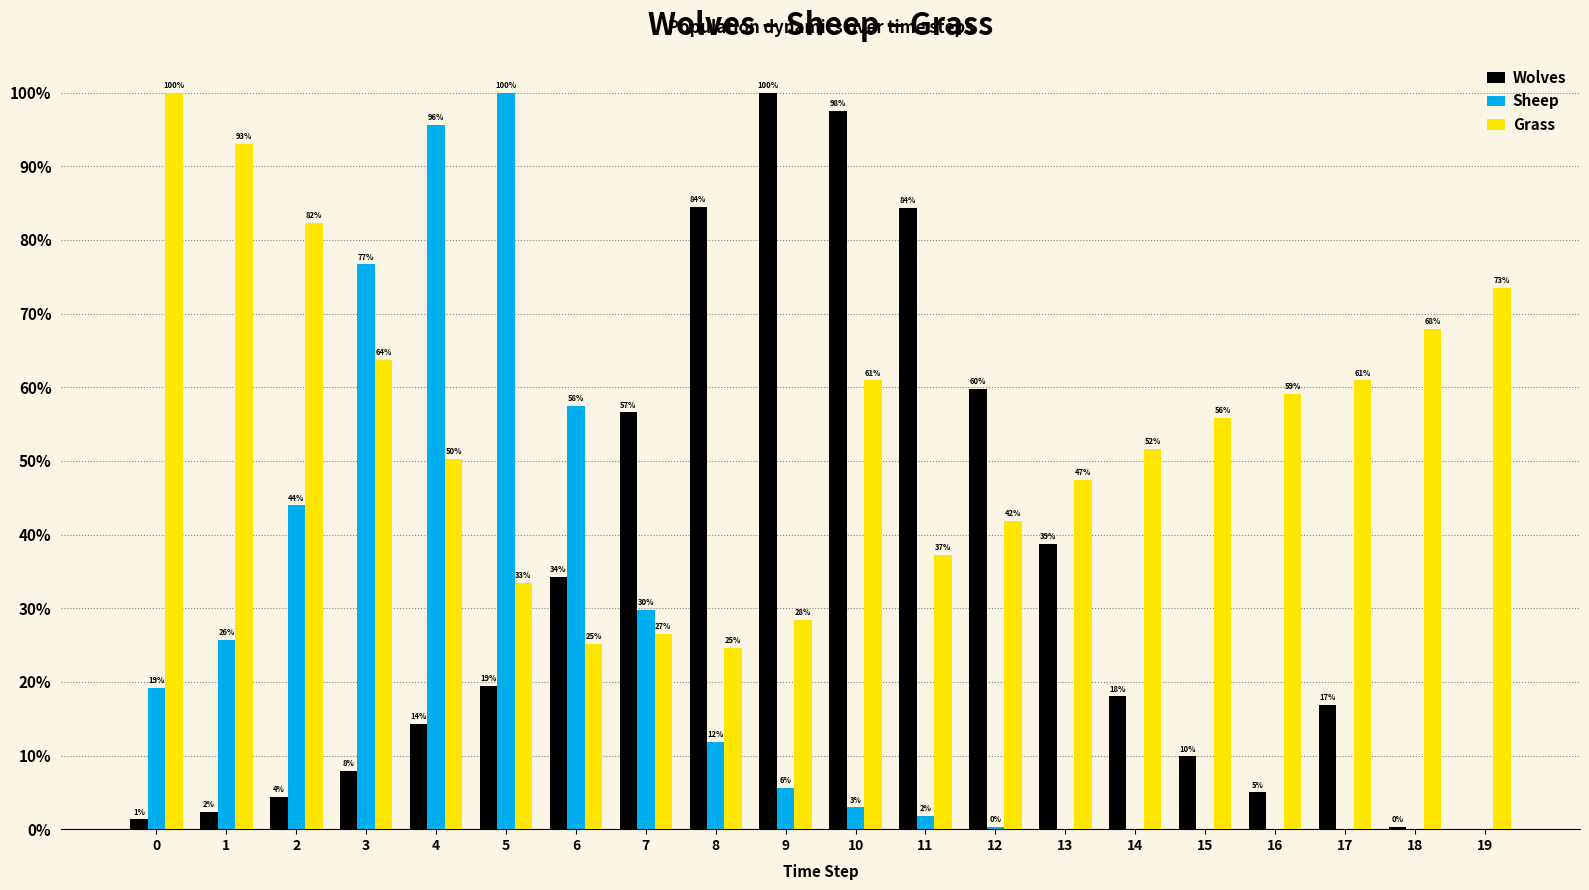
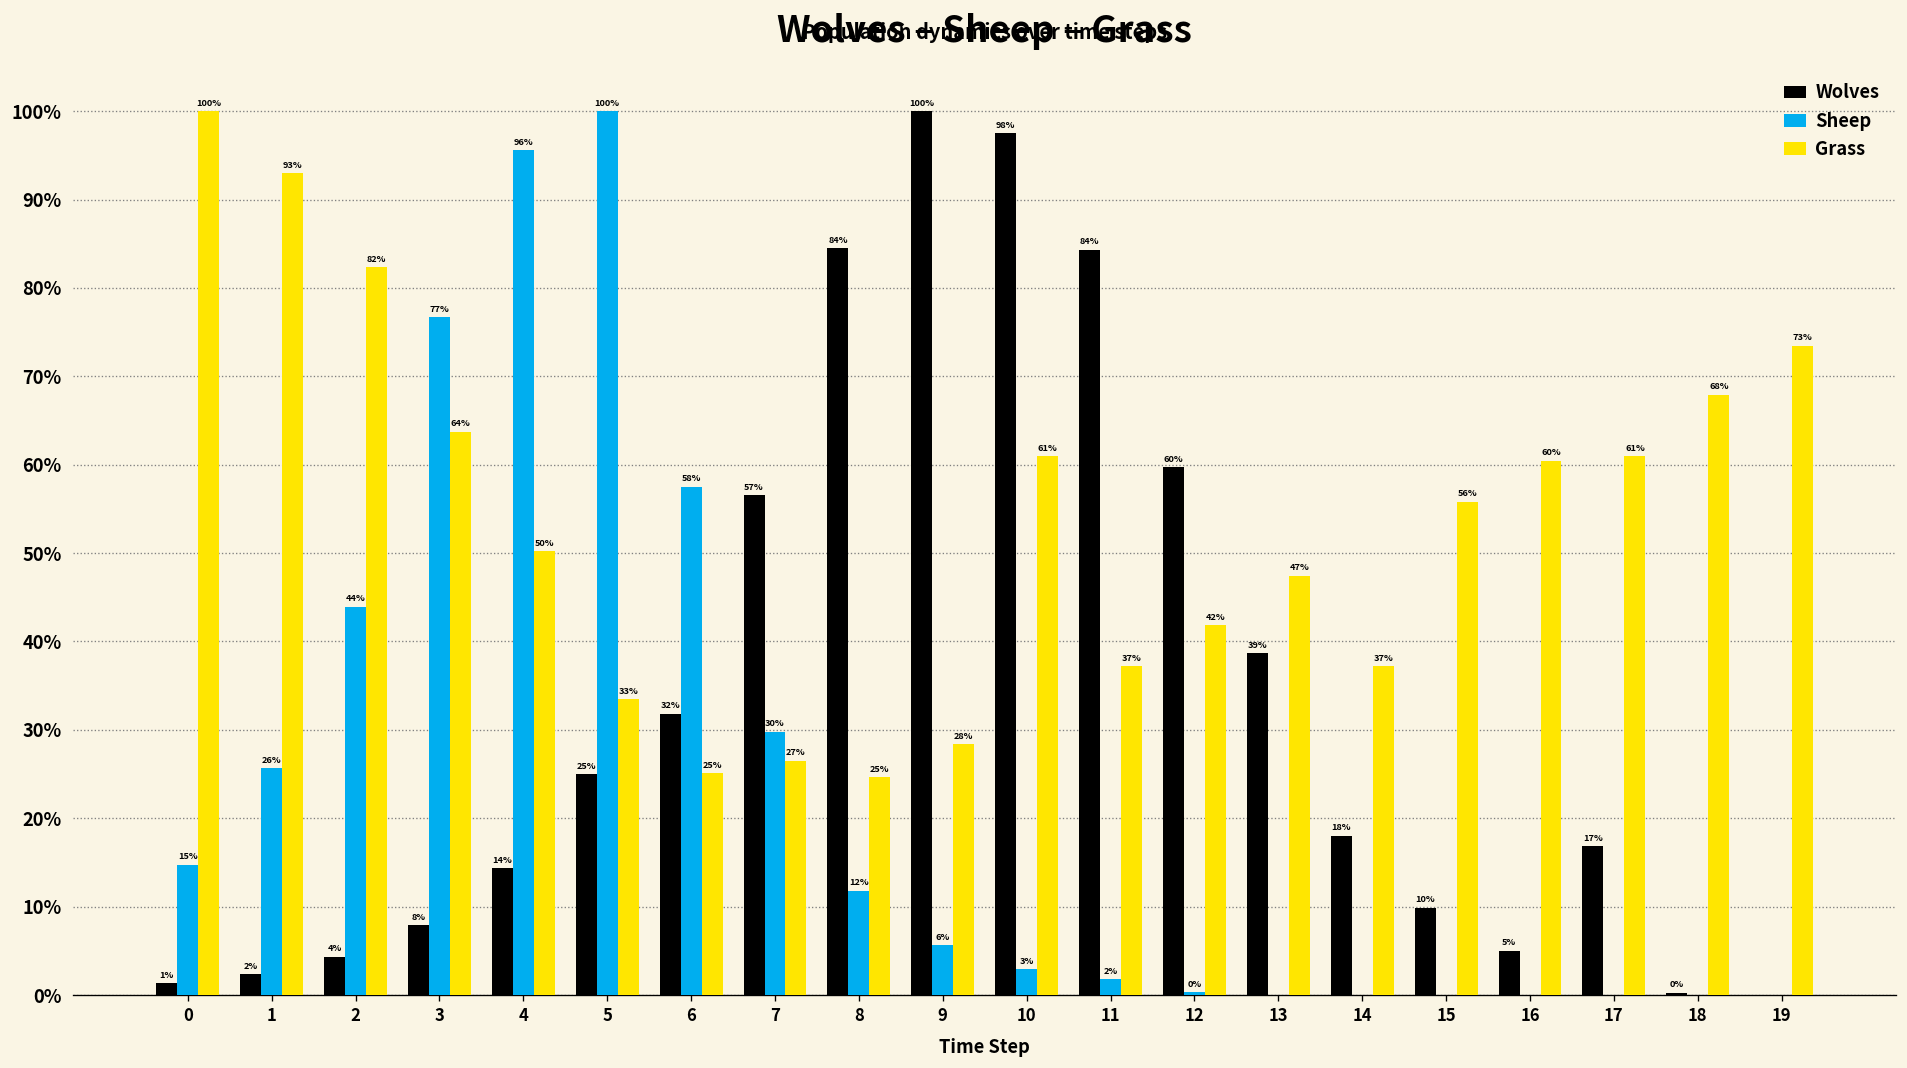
Sheep, 0: 19% -> 15%
Wolves, 5: 19% -> 25%
Wolves, 6: 34% -> 32%
Grass, 14: 52% -> 37%
Grass, 16: 59% -> 60%
